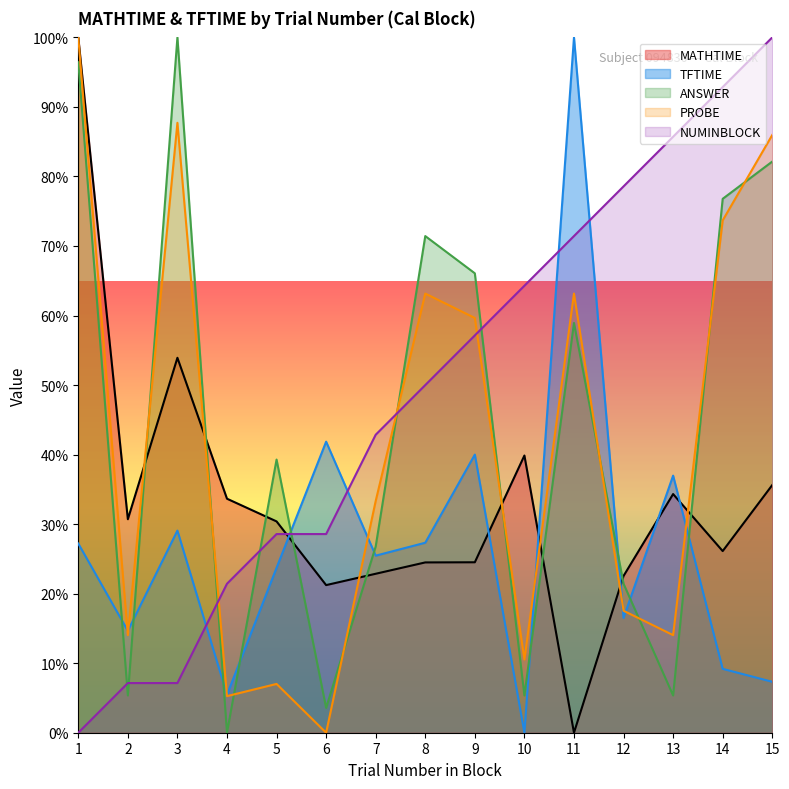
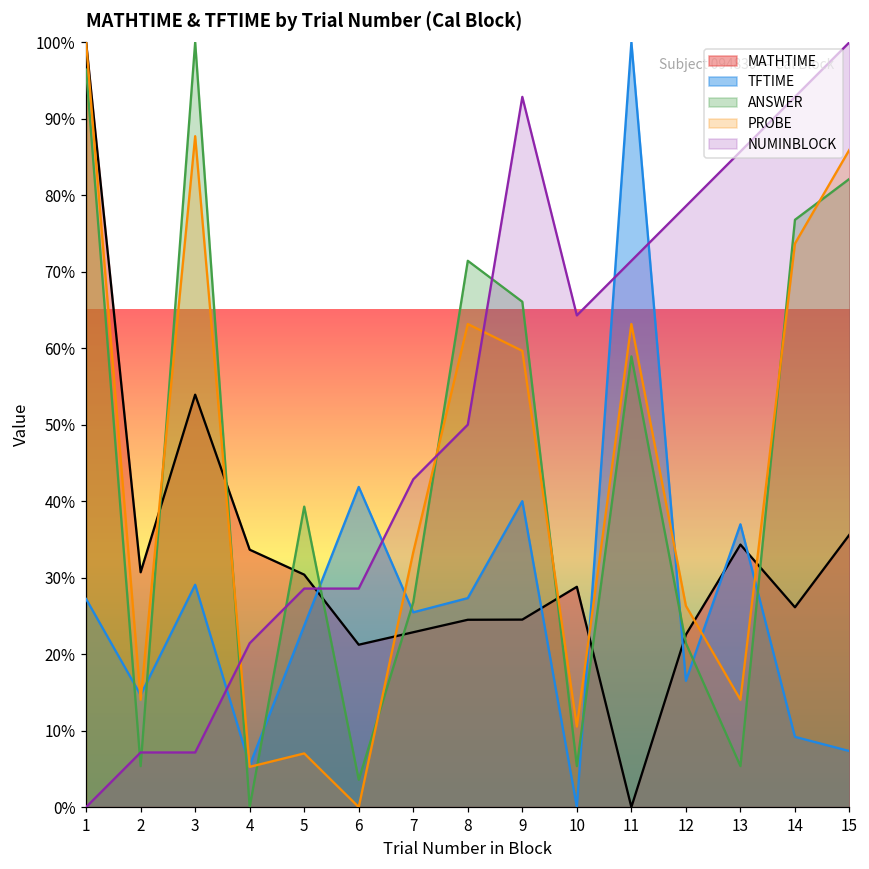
NUMINBLOCK, 9: 57% -> 93%
MATHTIME, 10: 40% -> 29%
PROBE, 12: 18% -> 26%
